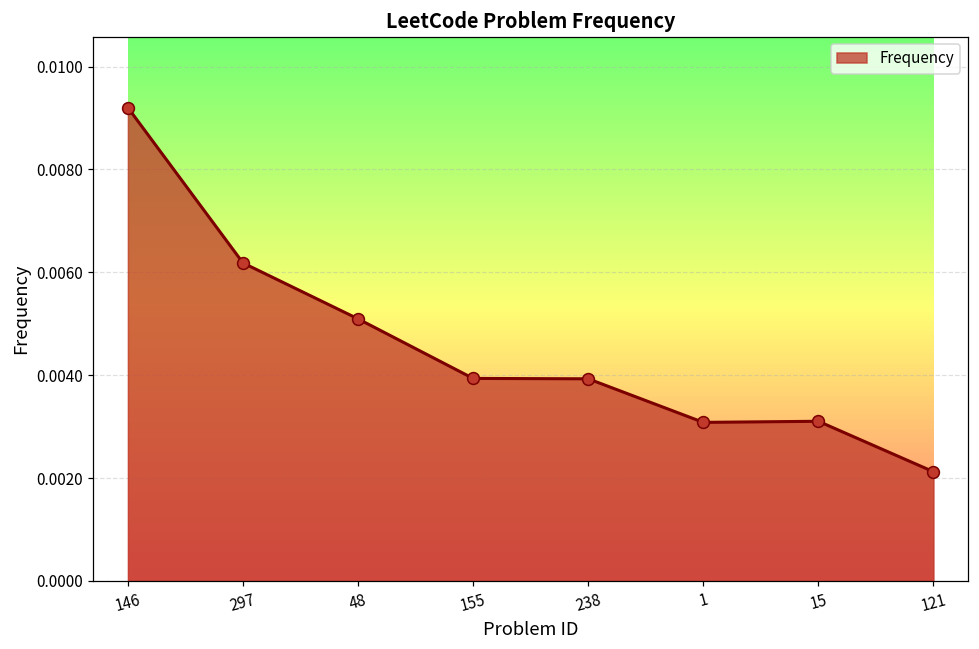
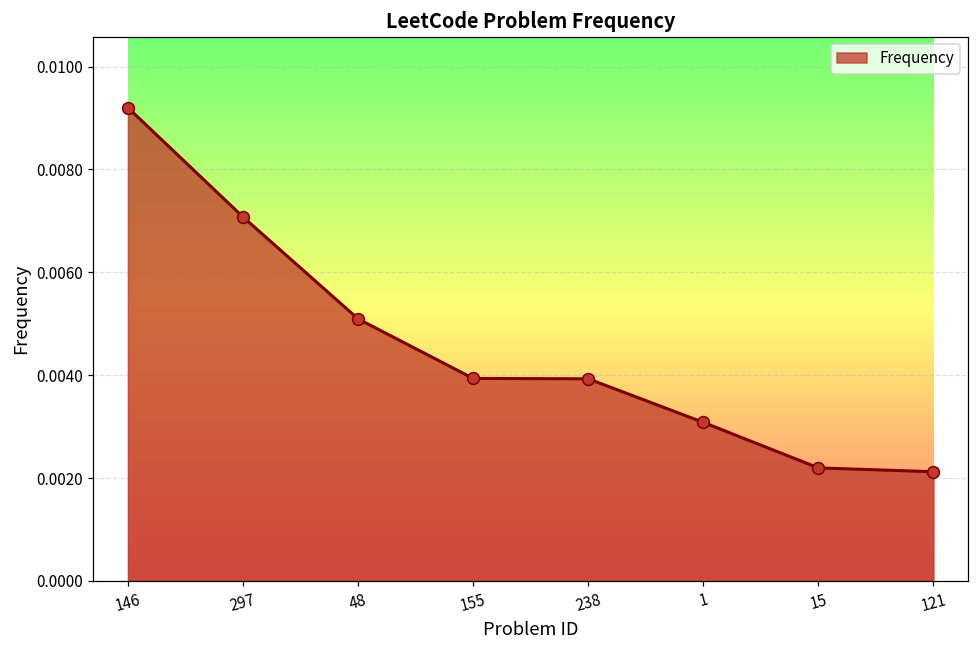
297: 0.0062 -> 0.0071
15: 0.0031 -> 0.0022
